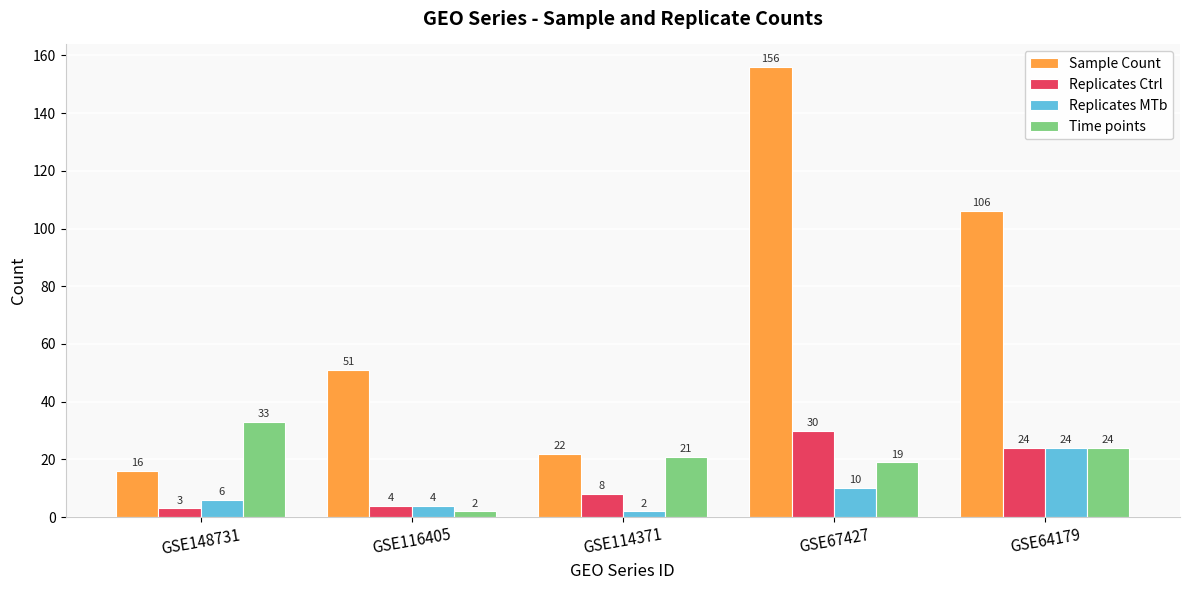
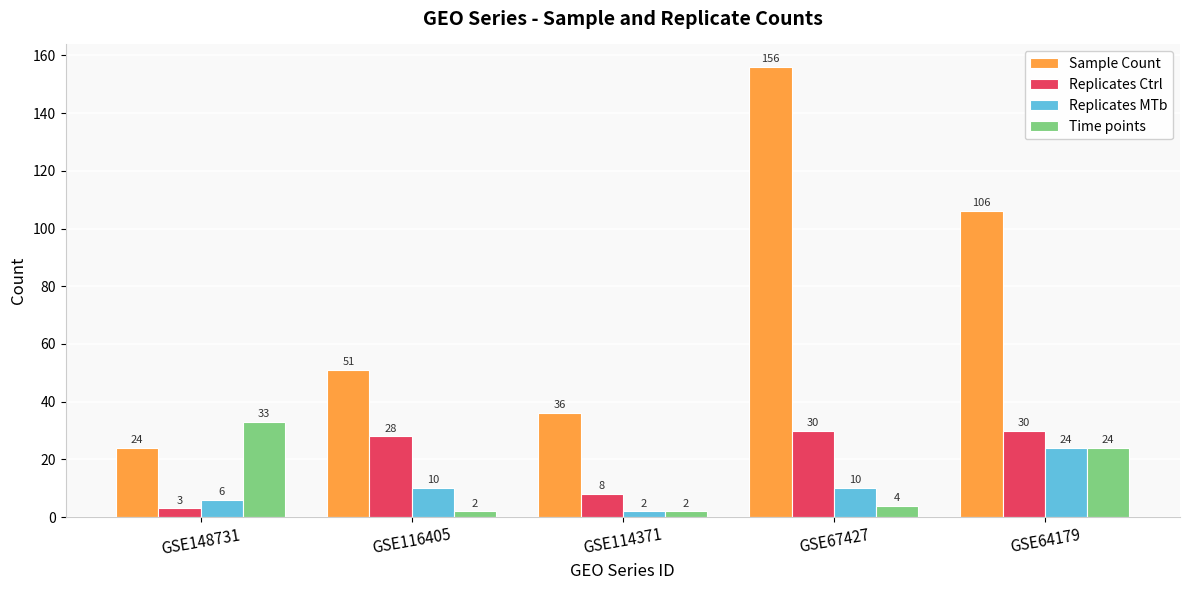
Sample Count, GSE148731: 16 -> 24
Replicates Ctrl, GSE116405: 4 -> 28
Replicates MTb, GSE116405: 4 -> 10
Sample Count, GSE114371: 22 -> 36
Time points, GSE114371: 21 -> 2
Time points, GSE67427: 19 -> 4
Replicates Ctrl, GSE64179: 24 -> 30
